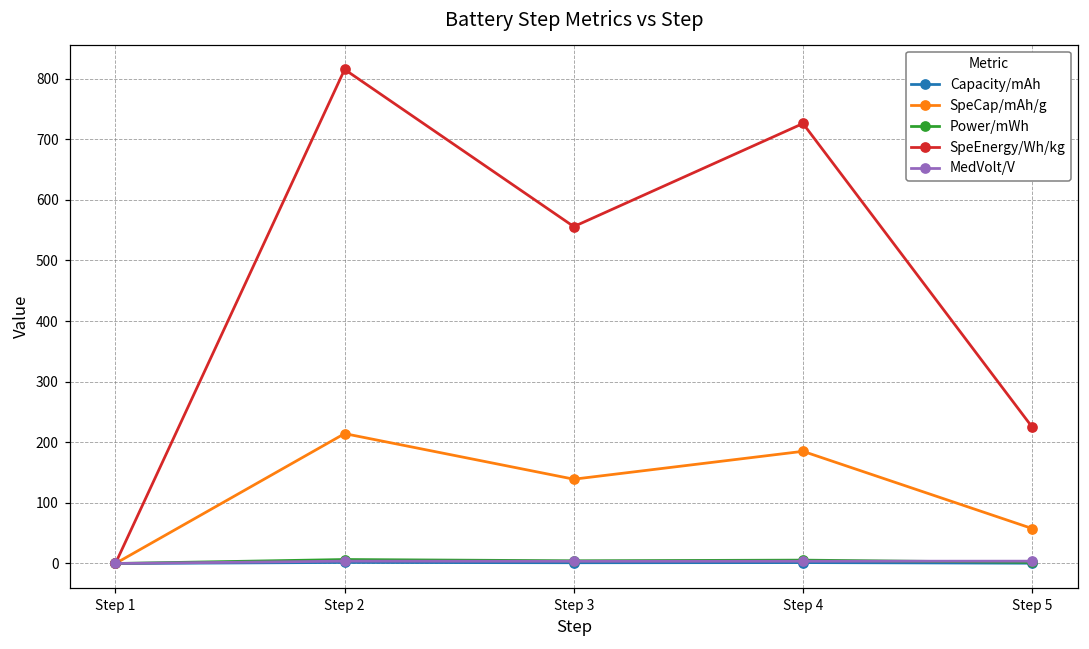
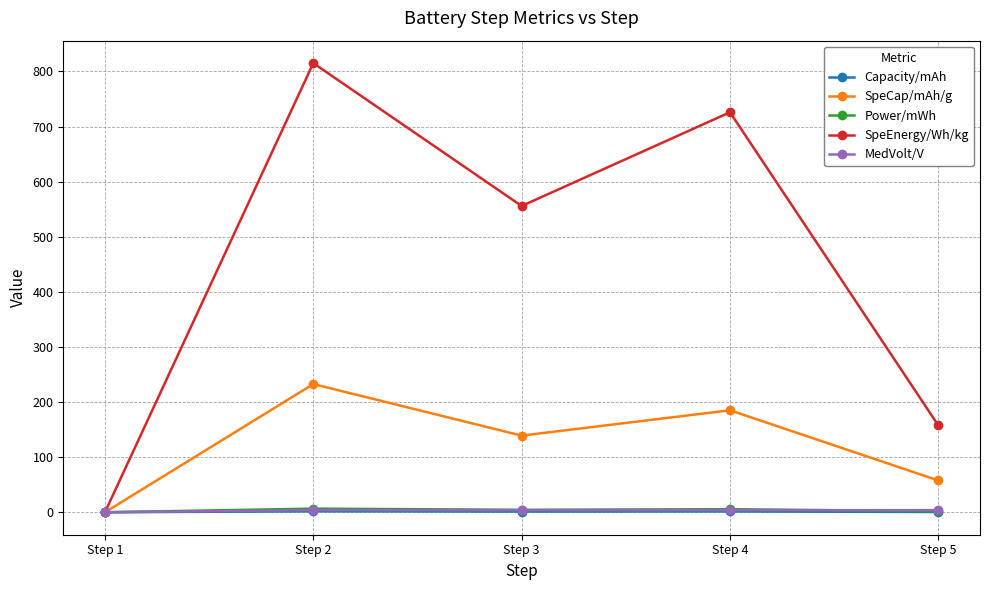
SpeCap/mAh/g, Step 2: 210 -> 230
SpeEnergy/Wh/kg, Step 5: 230 -> 160
